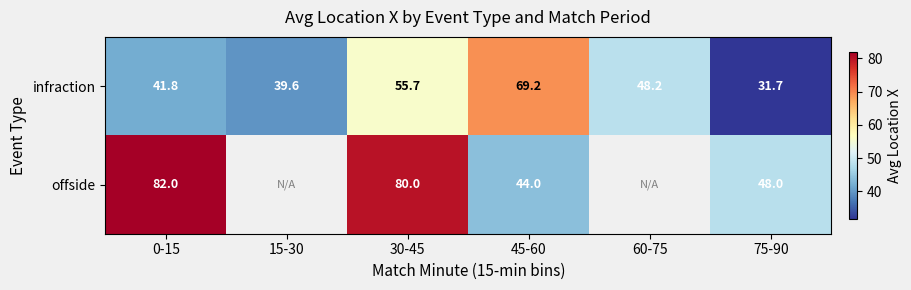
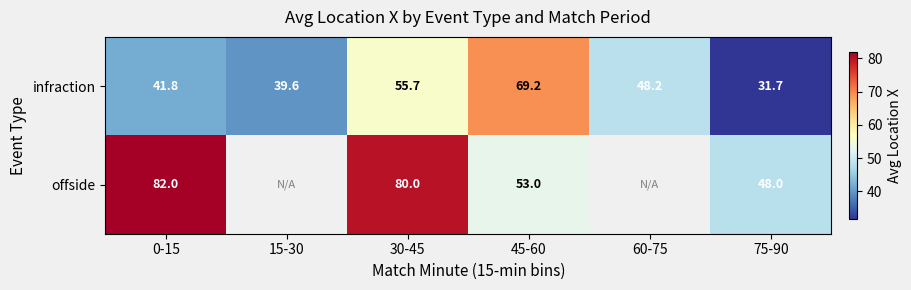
offside, 45-60: 44.0 -> 53.0
